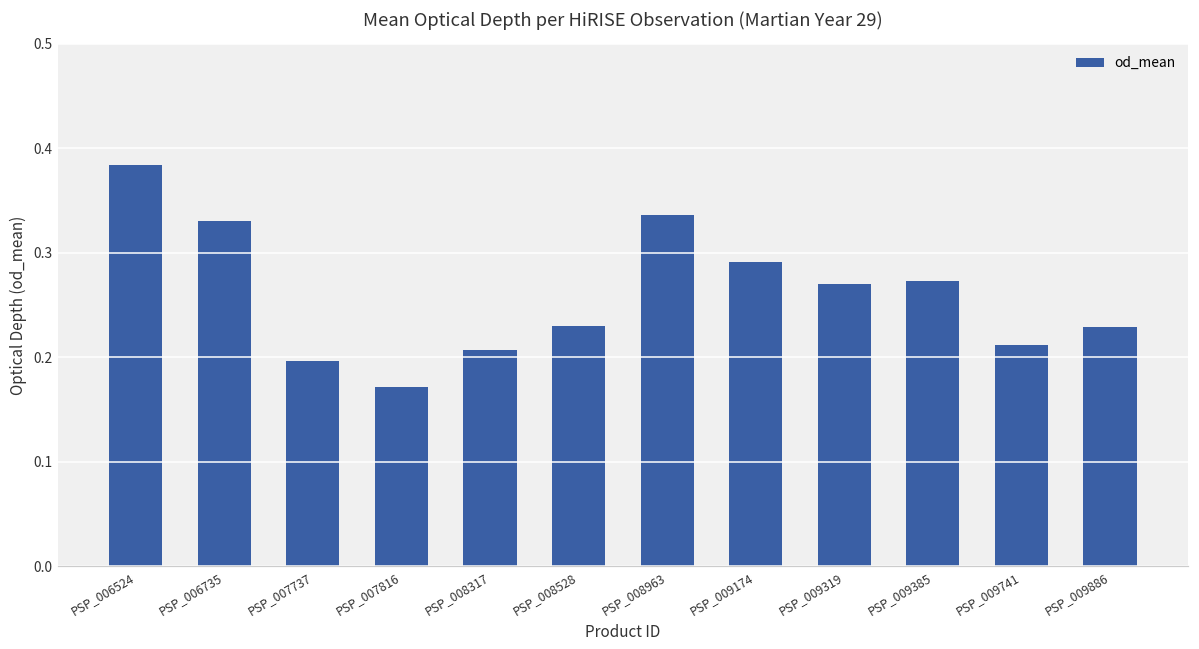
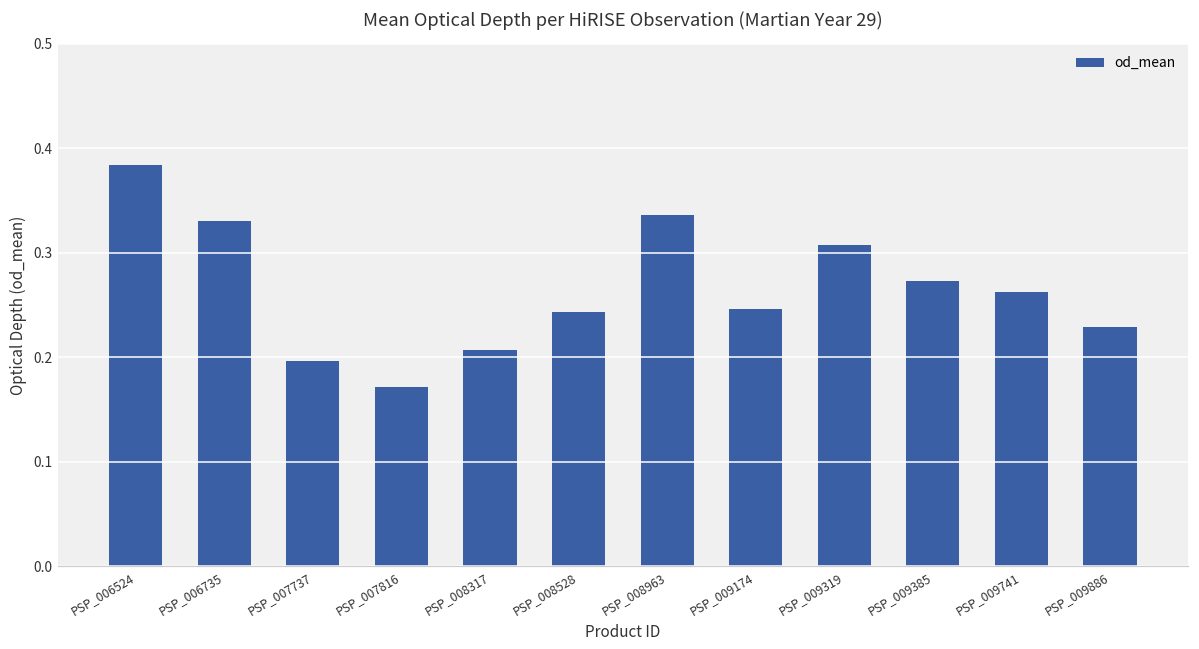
PSP_008528: 0.23 -> 0.24
PSP_009174: 0.29 -> 0.25
PSP_009319: 0.27 -> 0.31
PSP_009741: 0.21 -> 0.26
